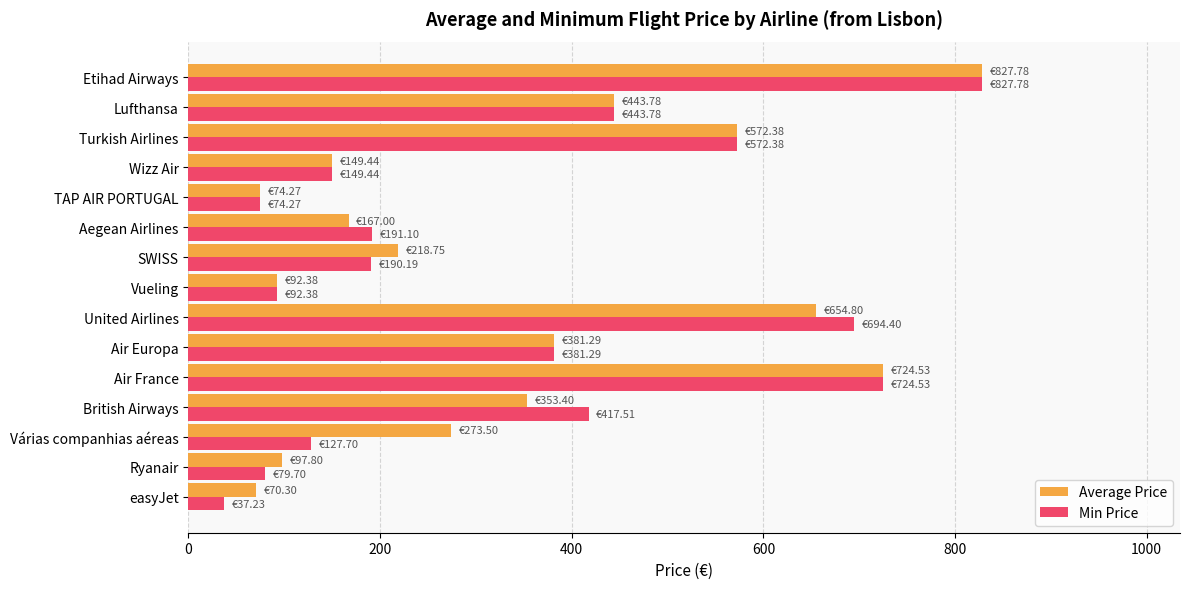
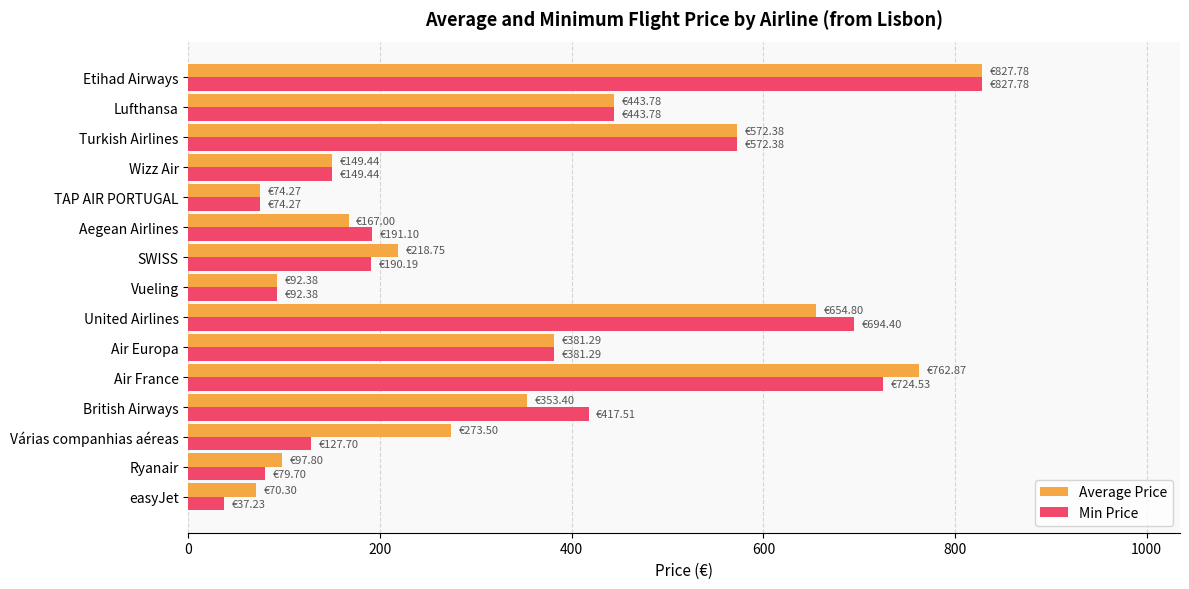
Average Price, Air France: €724.53 -> €762.87
